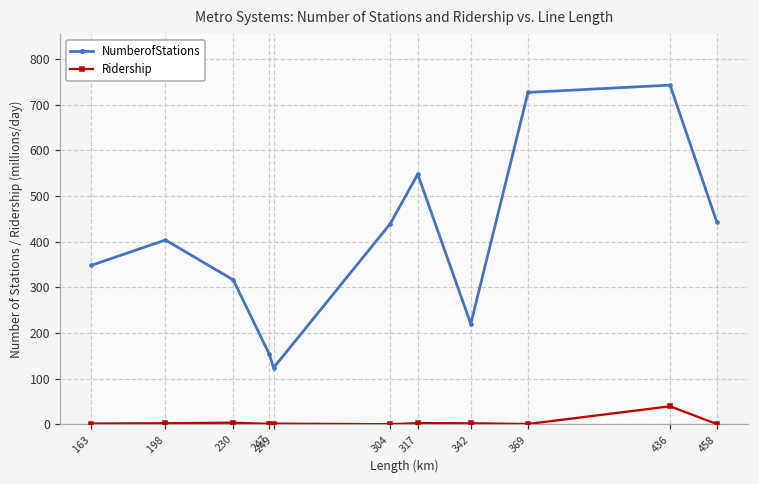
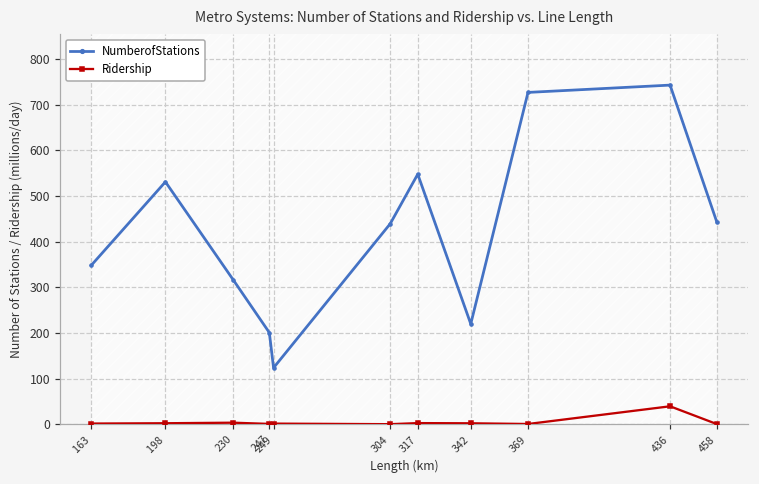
NumberofStations, 198: 400 -> 530
NumberofStations, 247: 150 -> 200
